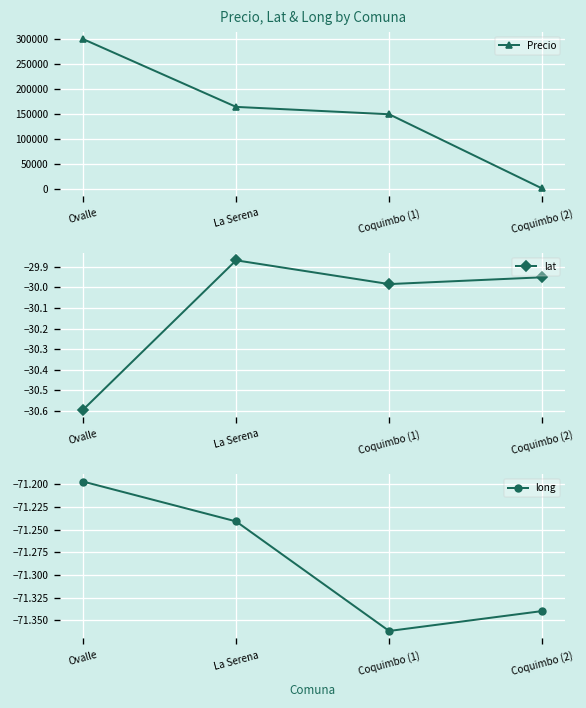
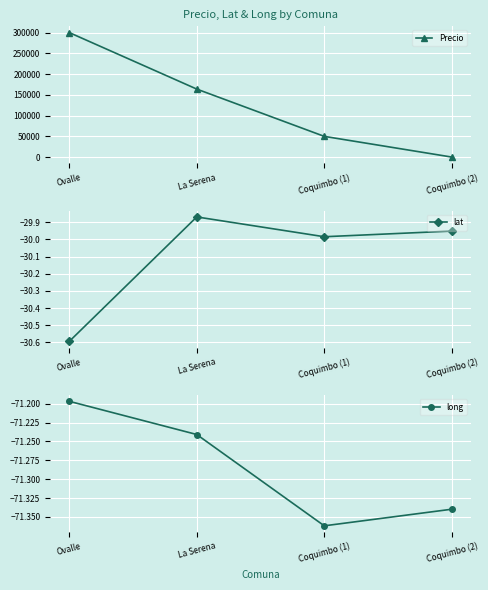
Precio, Lat & Long by Comuna, Coquimbo (1): 150000 -> 50000
